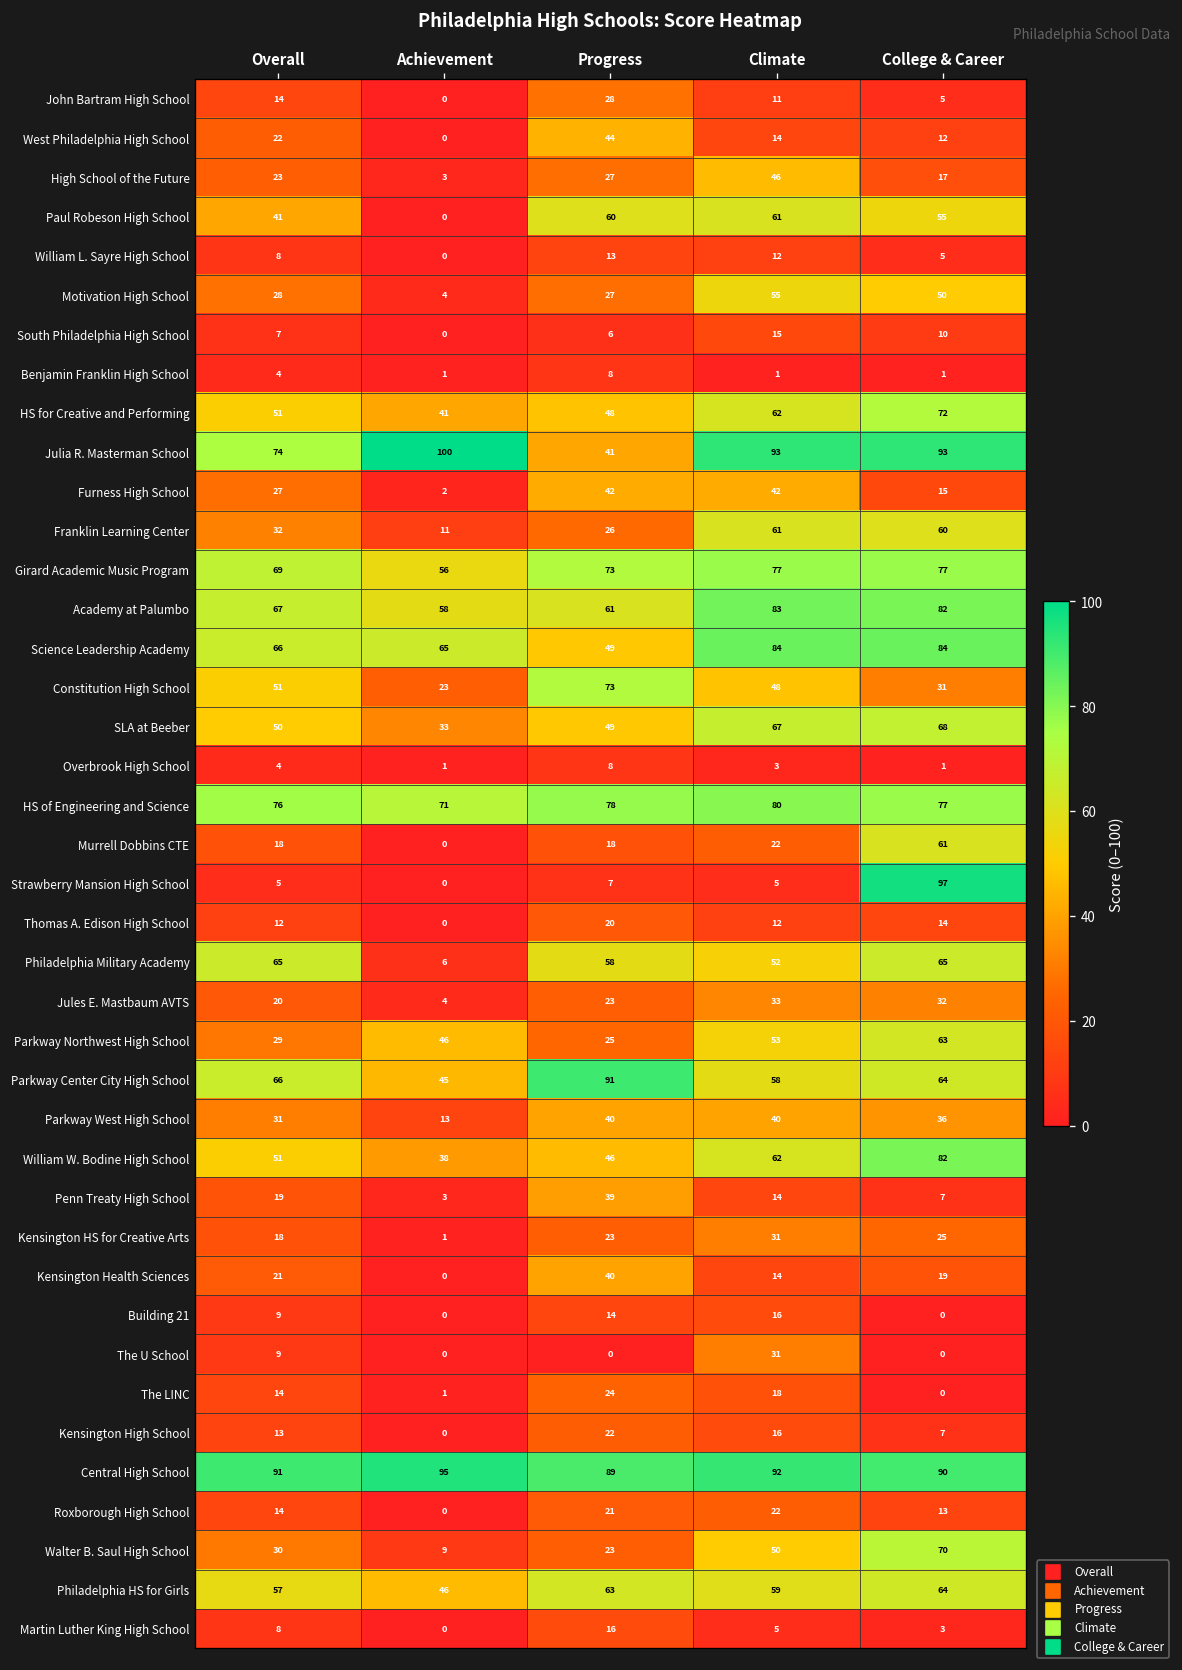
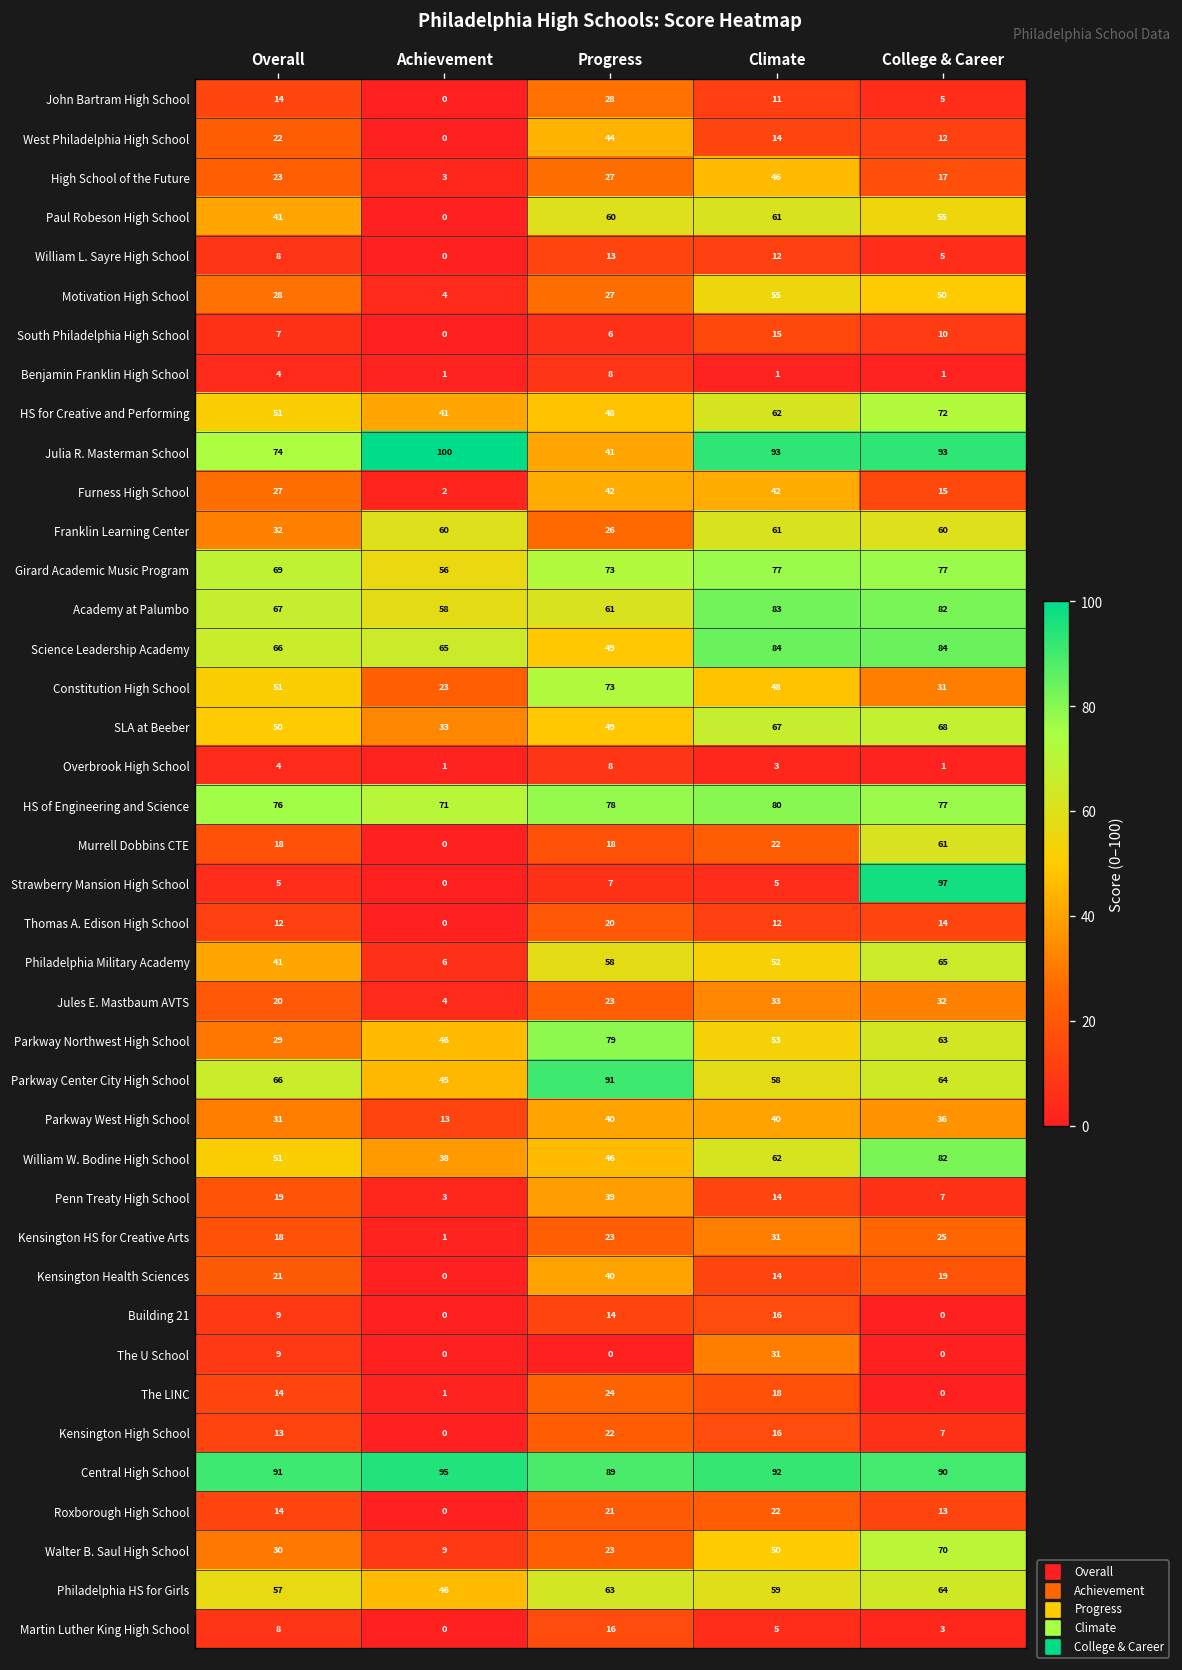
Franklin Learning Center, Achievement: 11 -> 60
Philadelphia Military Academy, Overall: 65 -> 41
Parkway Northwest High School, Progress: 25 -> 79
